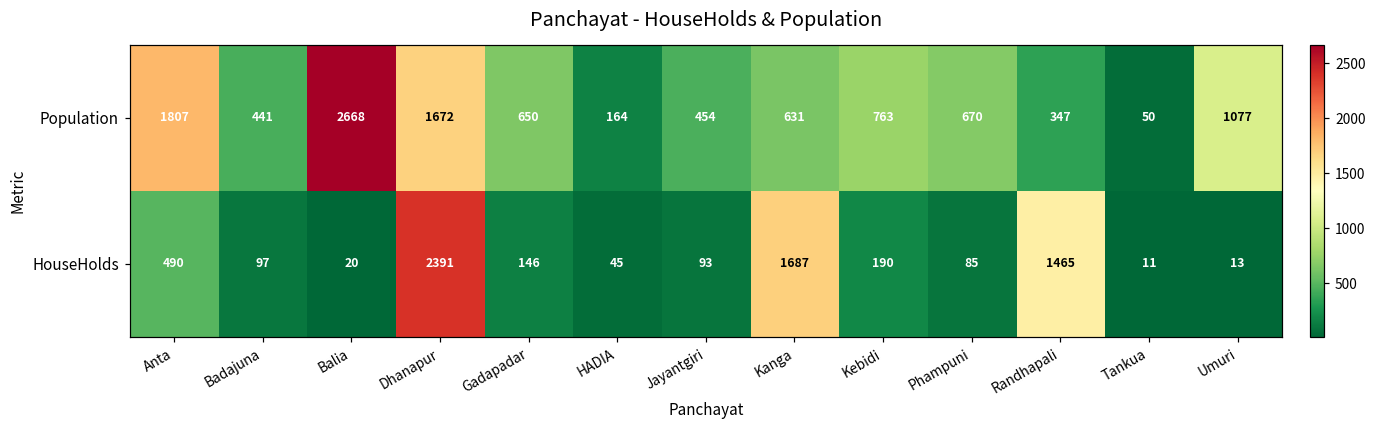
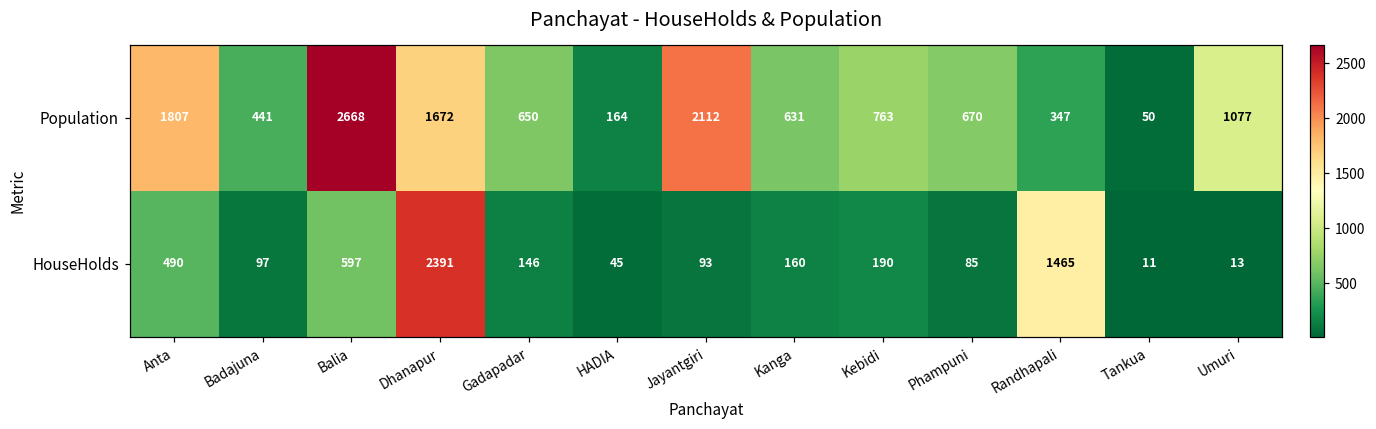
Population, Jayantgiri: 454 -> 2112
HouseHolds, Balia: 20 -> 597
HouseHolds, Kanga: 1687 -> 160
